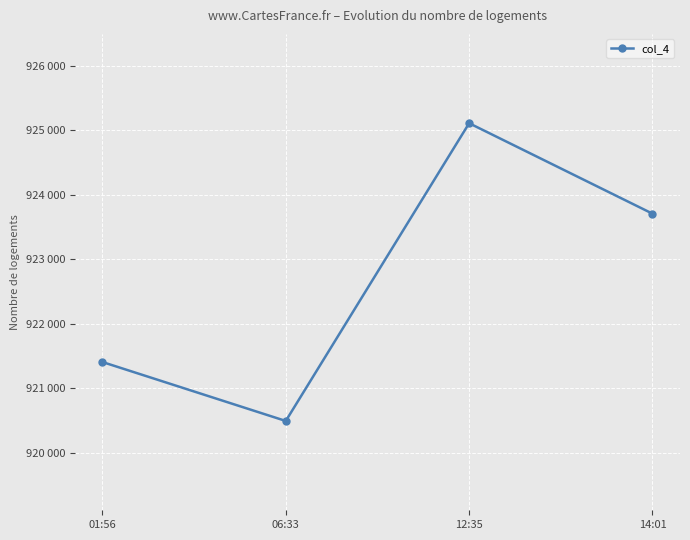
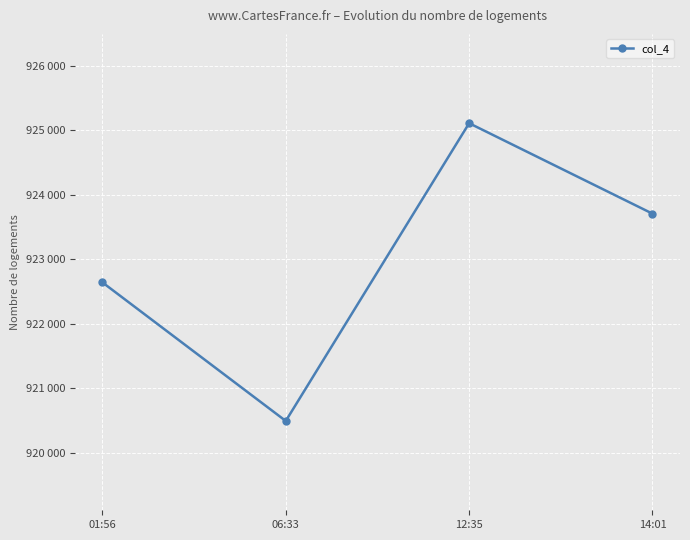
01:56: 921400 -> 922600
